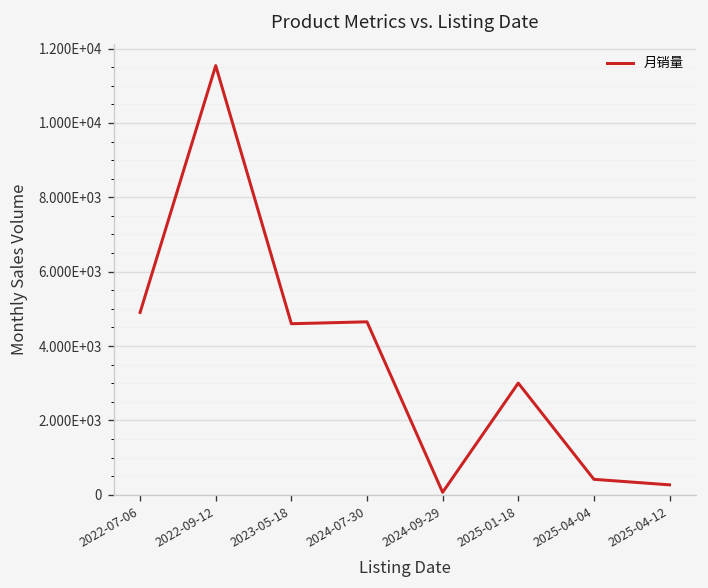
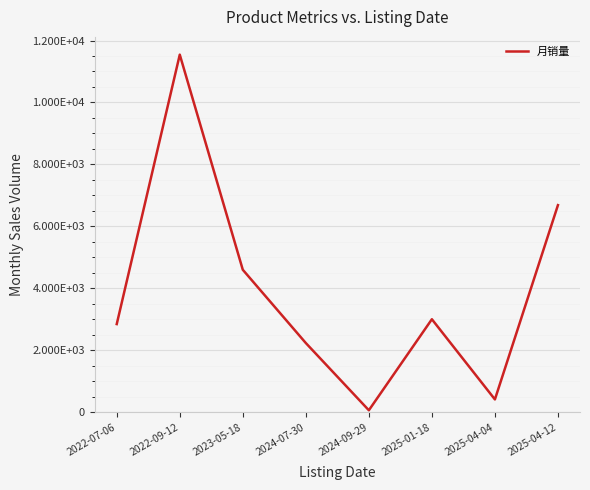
2022-07-06: 4900 -> 2800
2024-07-30: 4700 -> 2200
2025-04-12: 300 -> 6700
